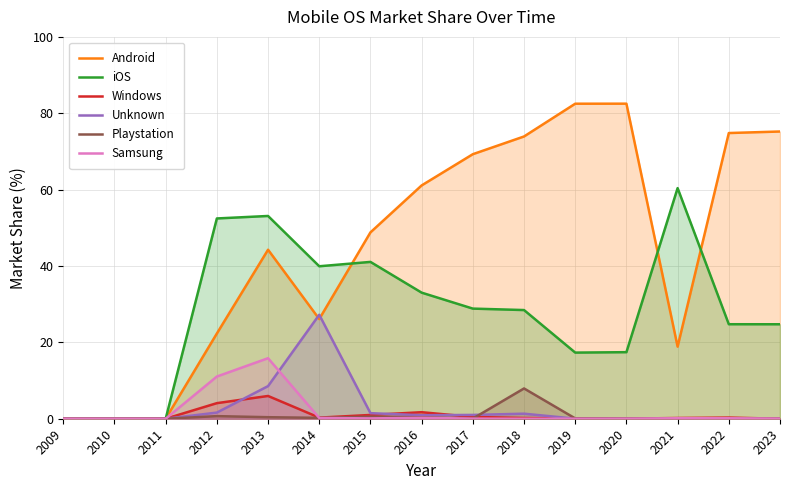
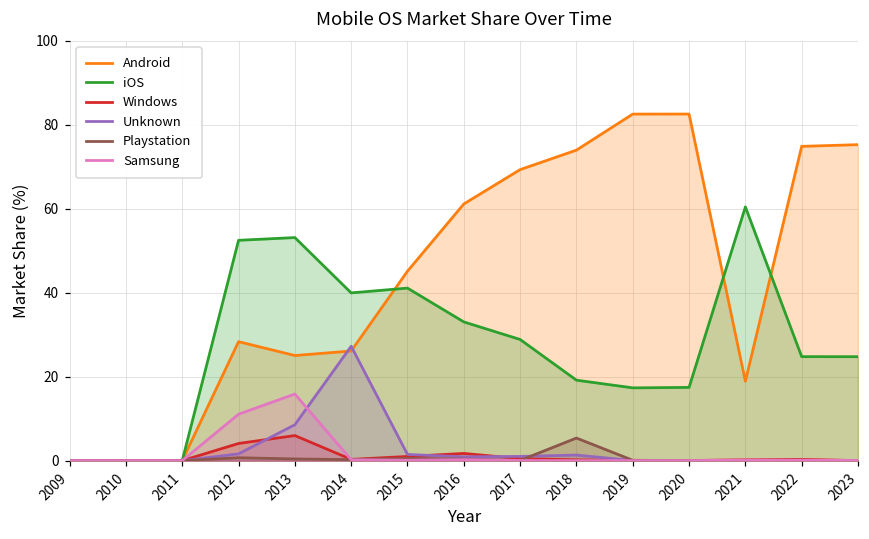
Android, 2012: 22 -> 28
Android, 2013: 44 -> 25
Android, 2015: 49 -> 45
iOS, 2018: 28 -> 19
Playstation, 2018: 8 -> 5
